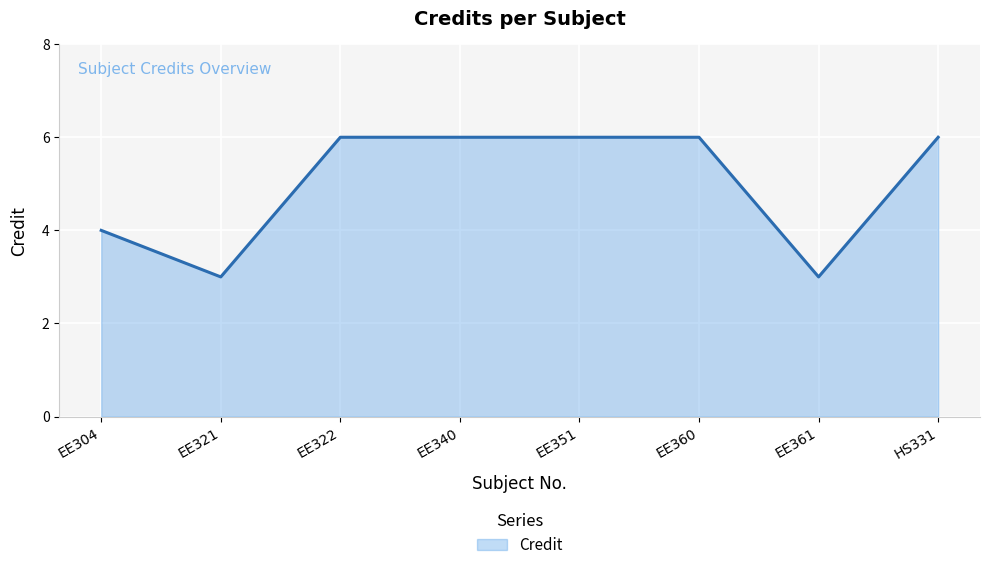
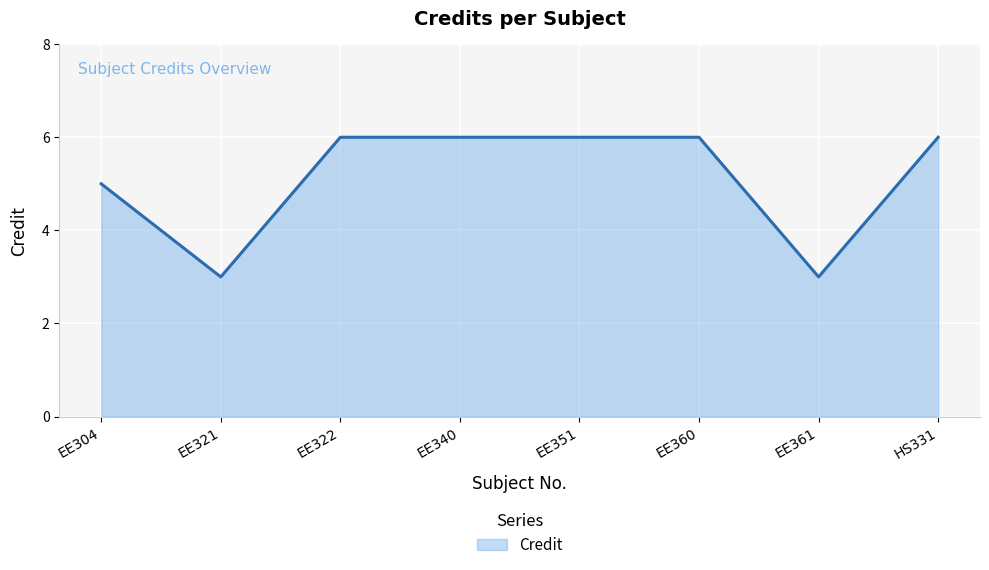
EE304: 4 -> 5
